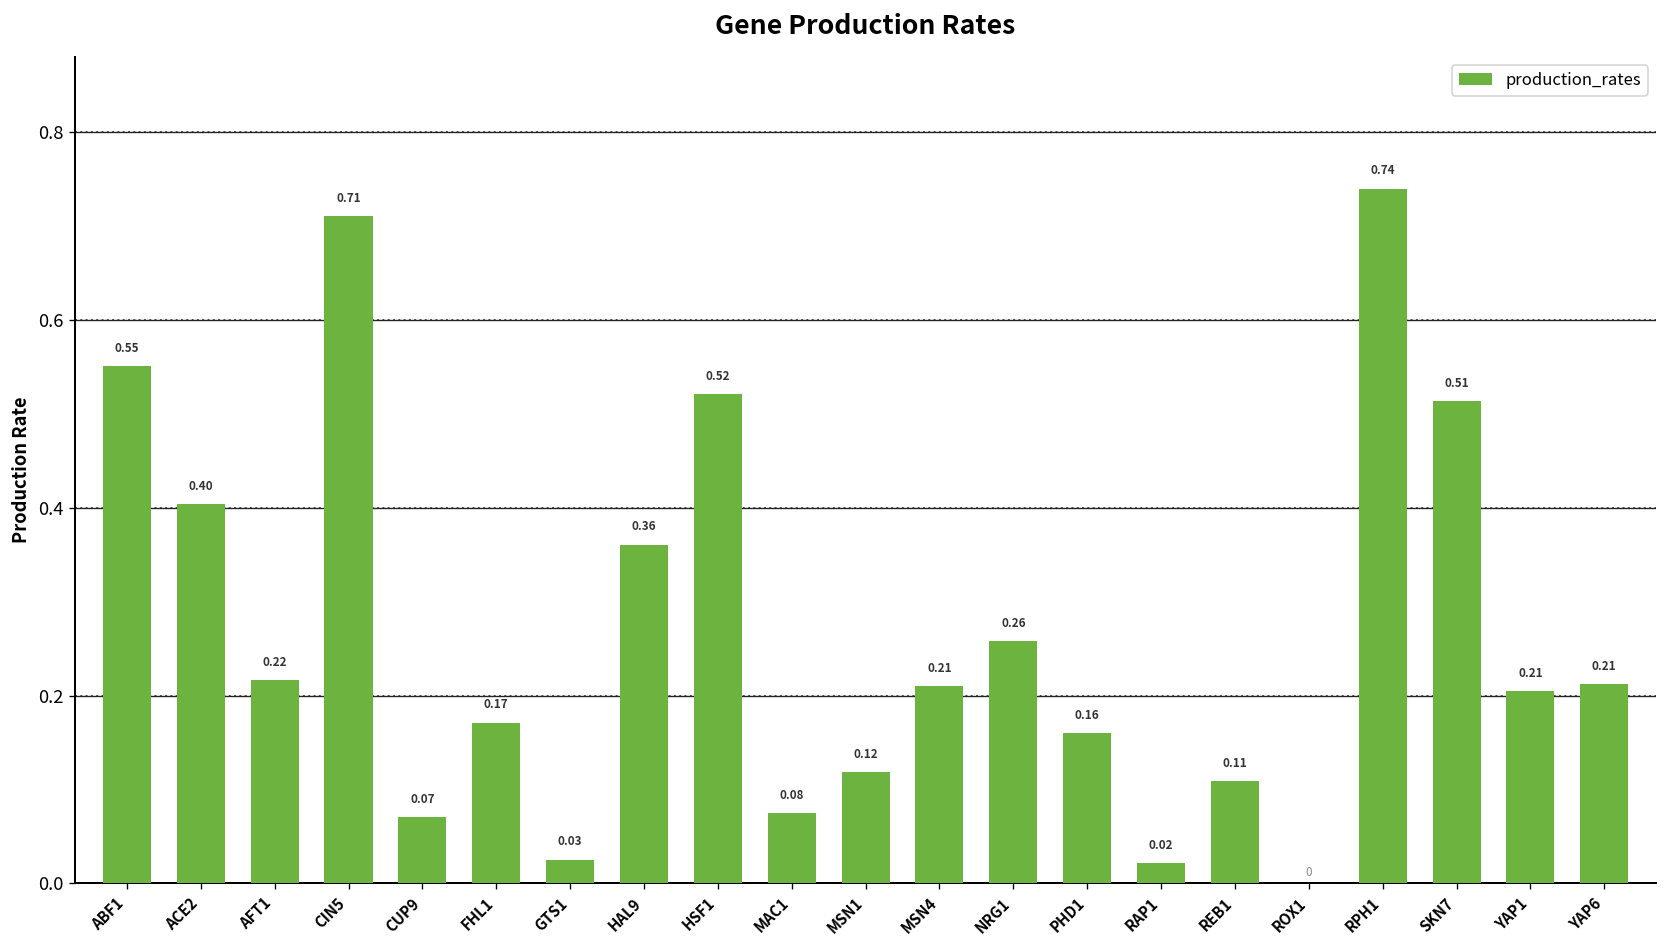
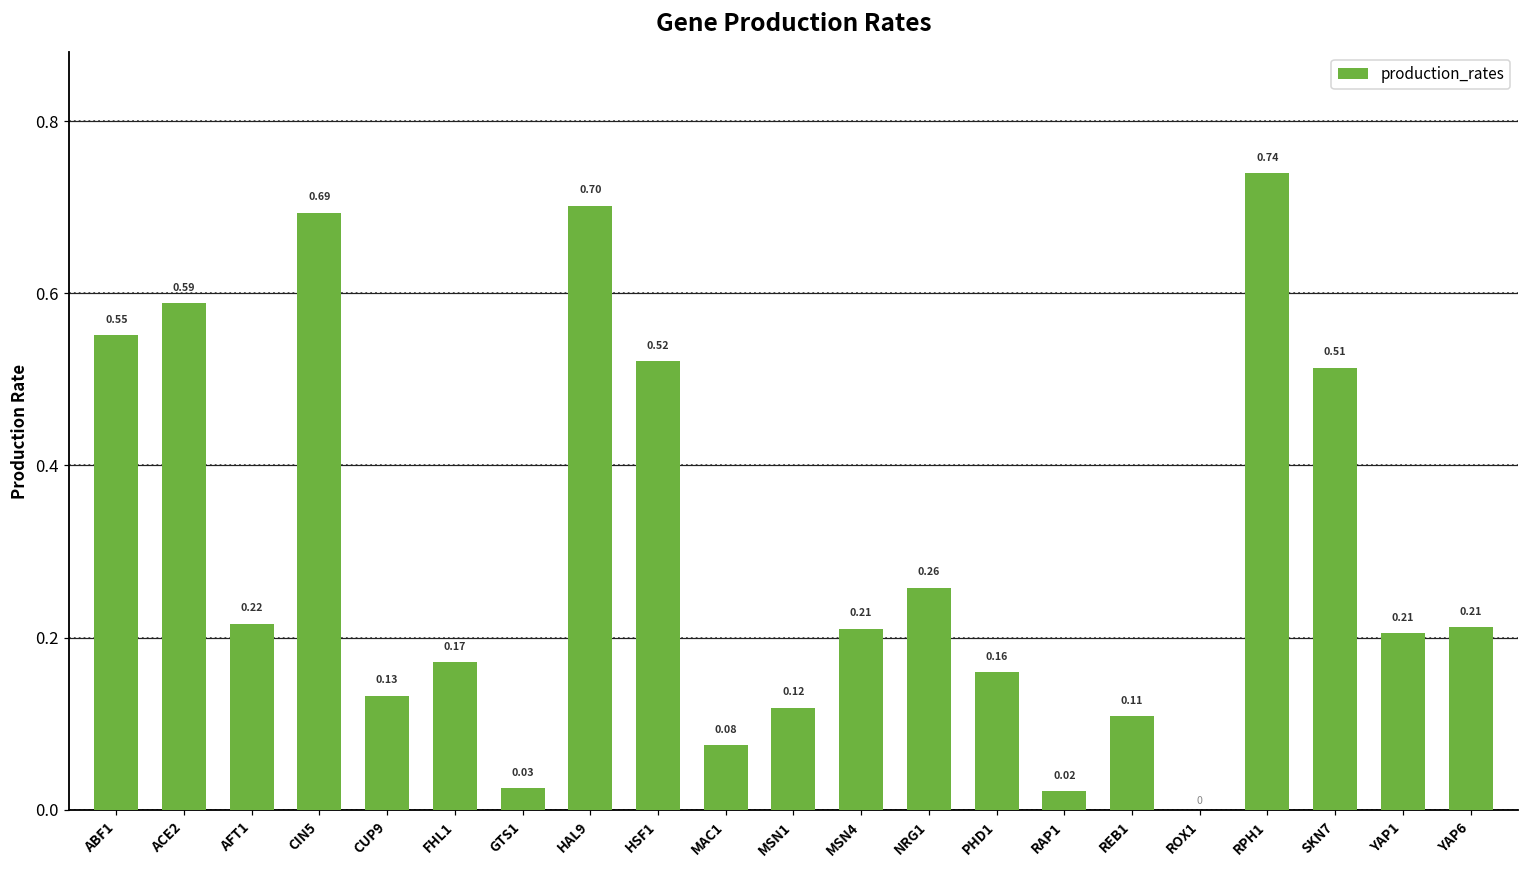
ACE2: 0.40 -> 0.59
CIN5: 0.71 -> 0.69
CUP9: 0.07 -> 0.13
HAL9: 0.36 -> 0.70
